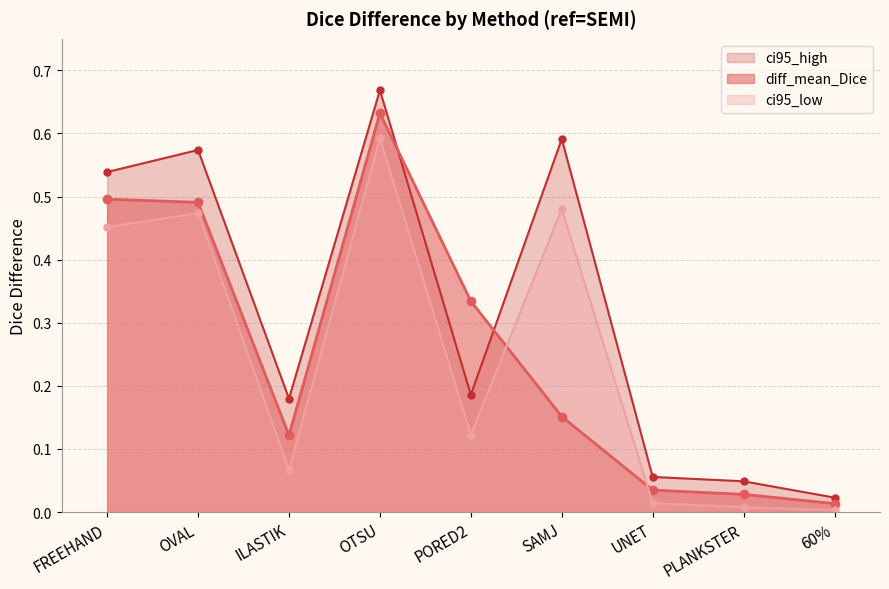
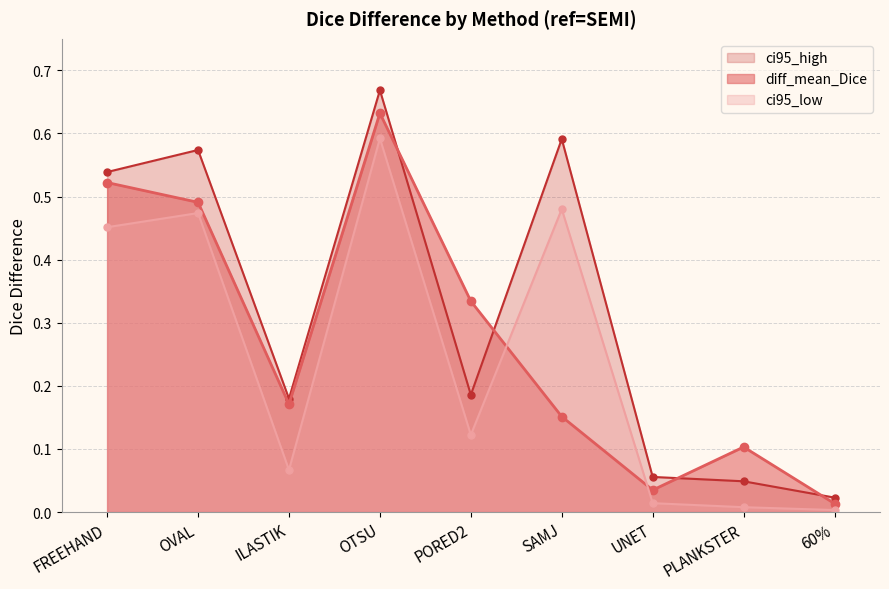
diff_mean_Dice, FREEHAND: 0.50 -> 0.52
diff_mean_Dice, ILASTIK: 0.12 -> 0.17
diff_mean_Dice, PLANKSTER: 0.03 -> 0.10
